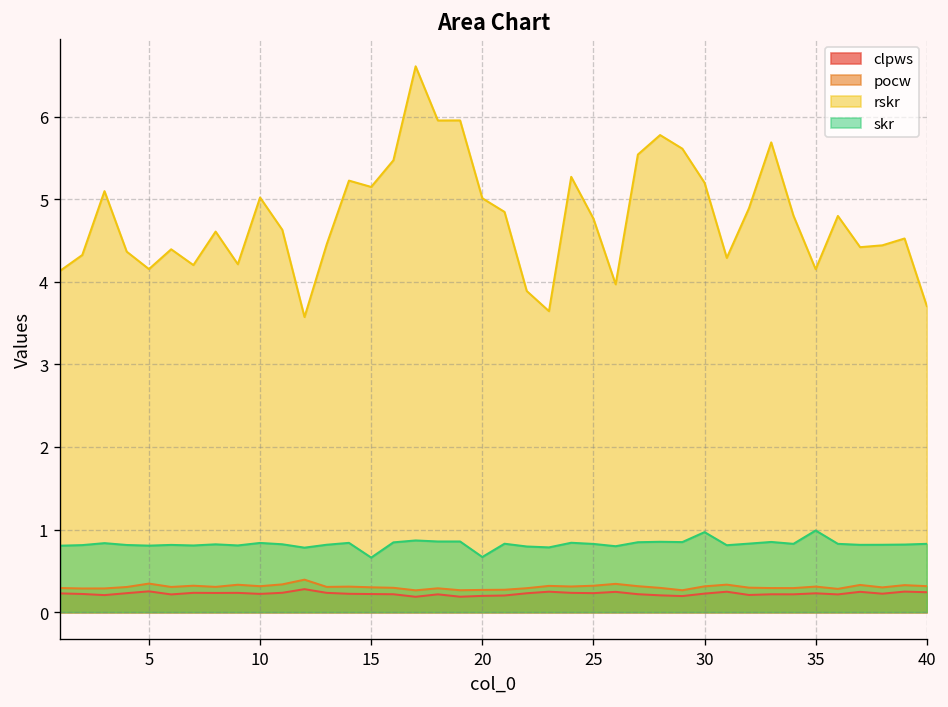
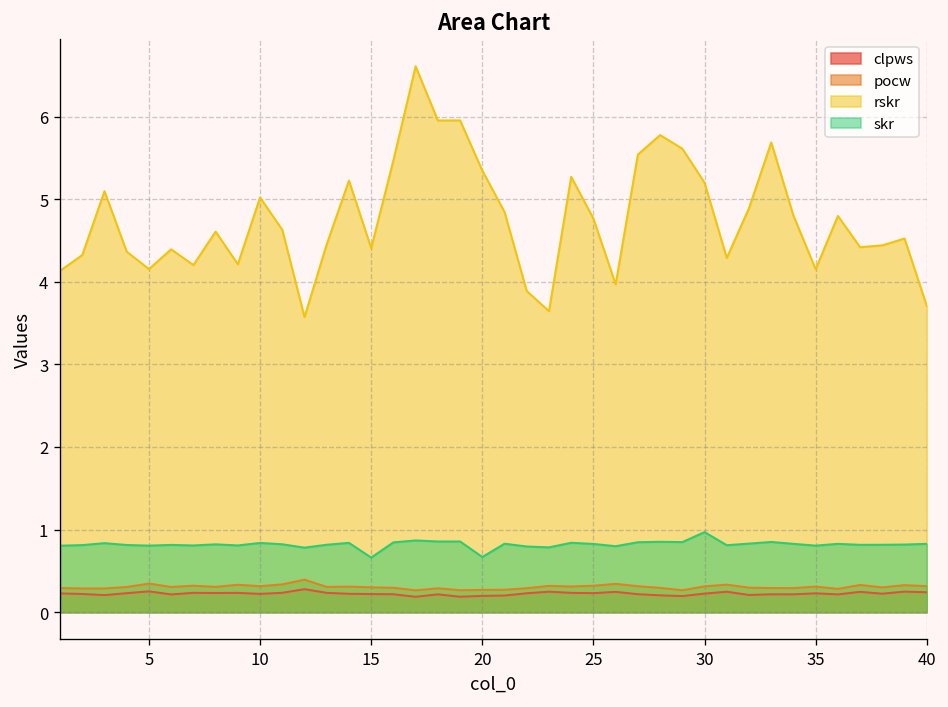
rskr, 15: 5.1 -> 4.4
rskr, 20: 5.0 -> 5.3
skr, 35: 1.0 -> 0.8
